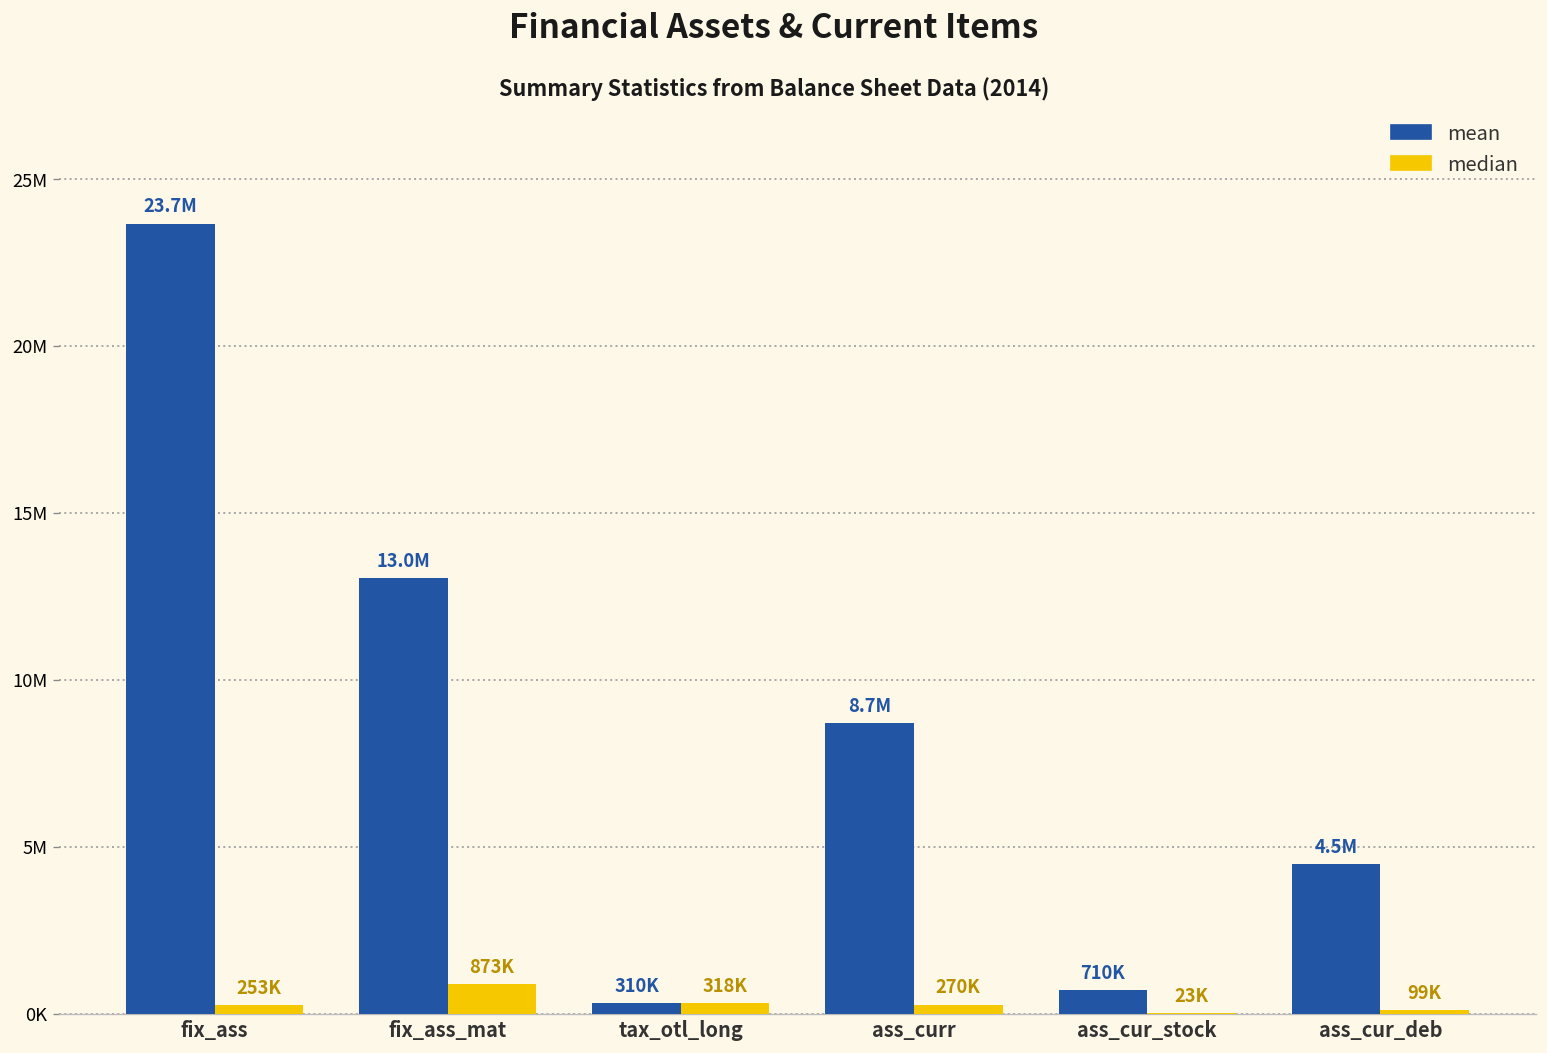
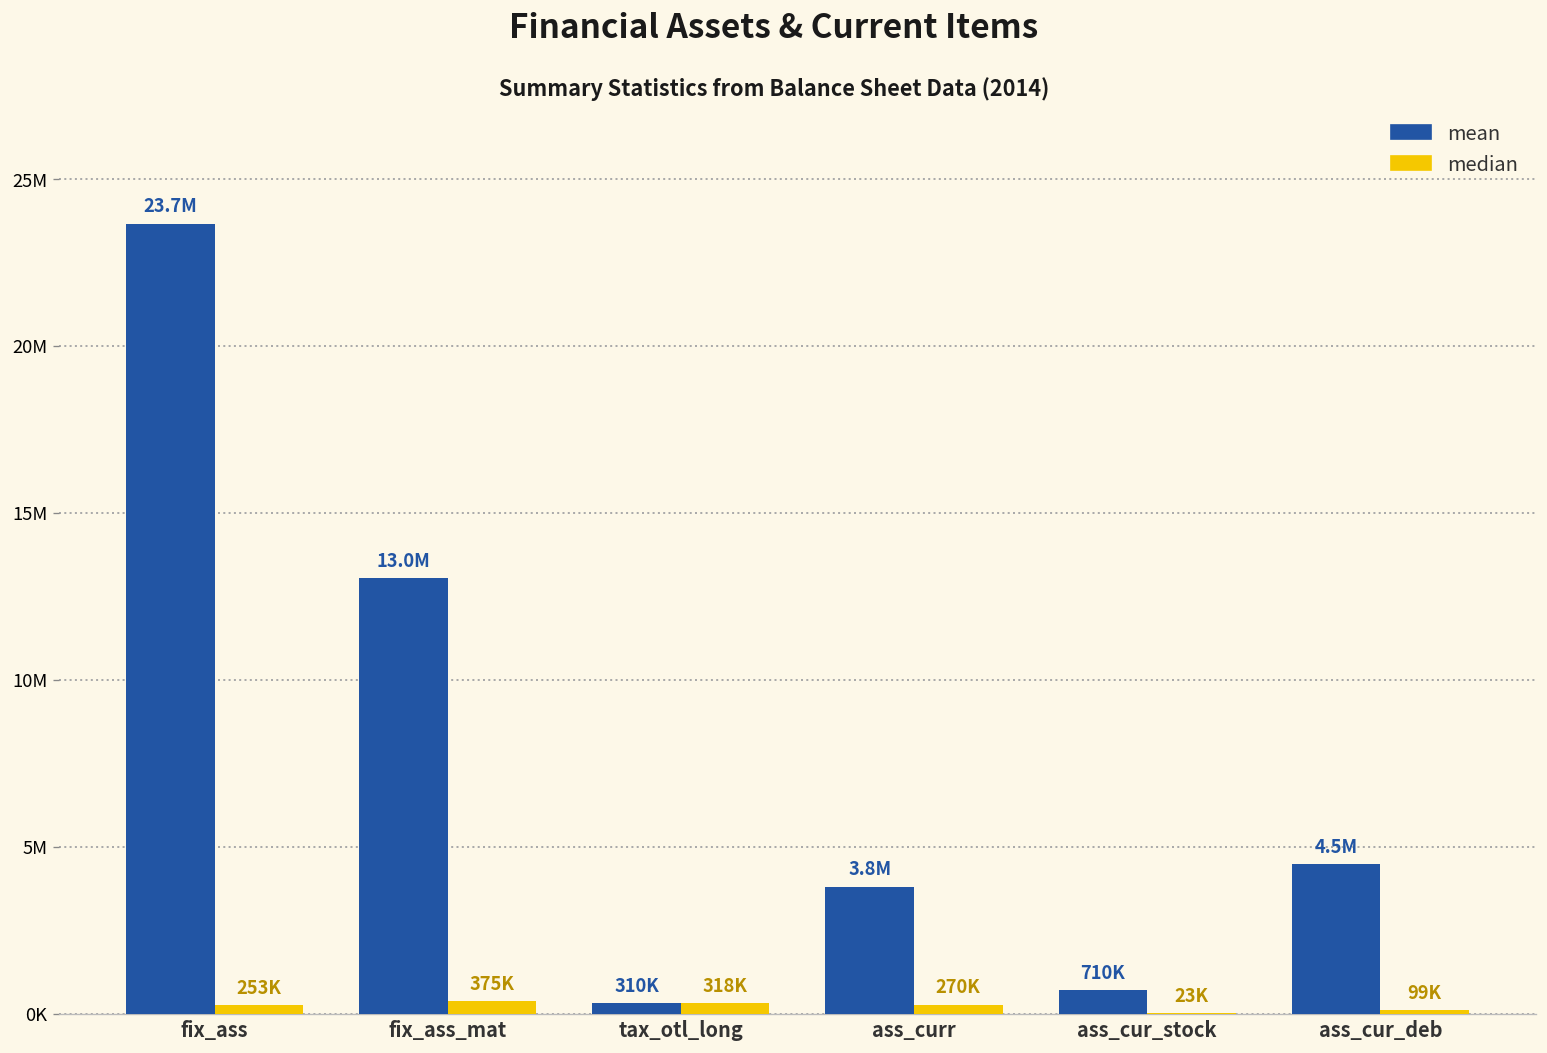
median, fix_ass_mat: 873K -> 375K
mean, ass_curr: 8.7M -> 3.8M
